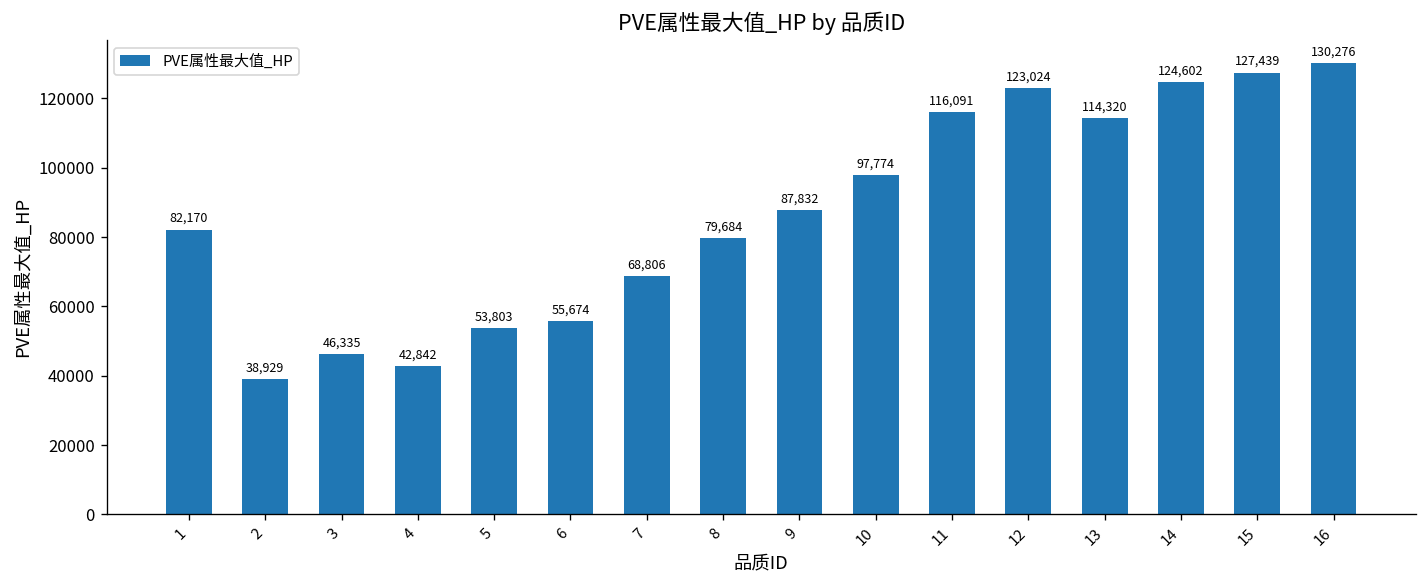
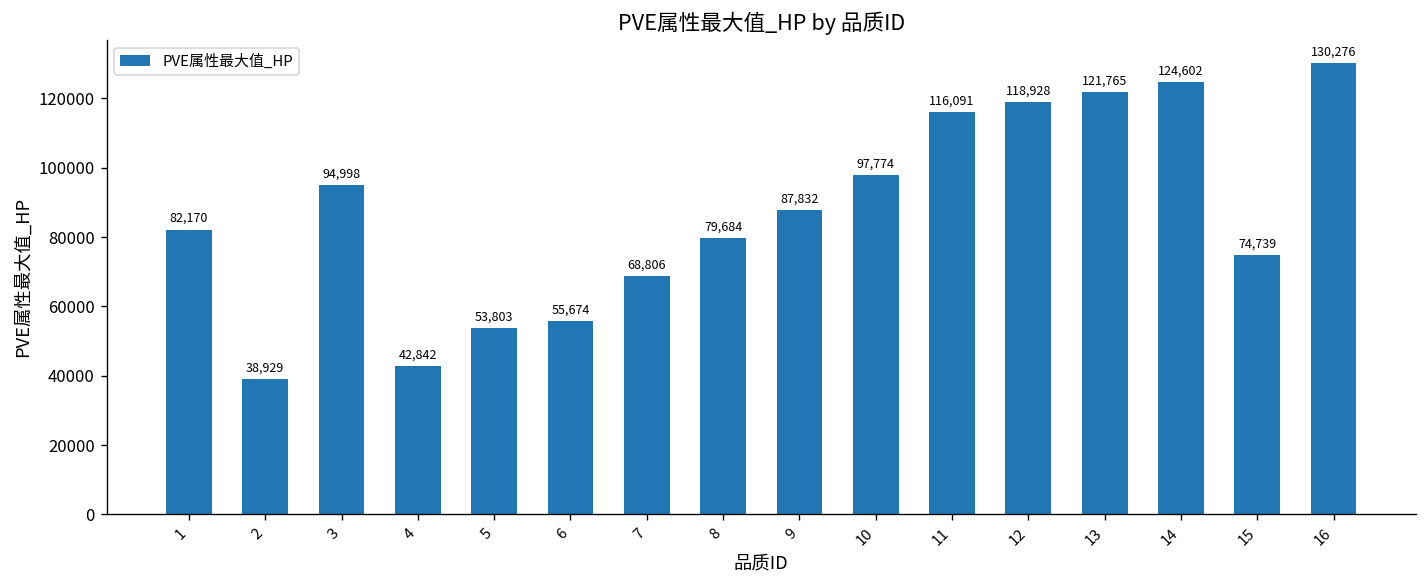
3: 46,335 -> 94,998
12: 123,024 -> 118,928
13: 114,320 -> 121,765
15: 127,439 -> 74,739
